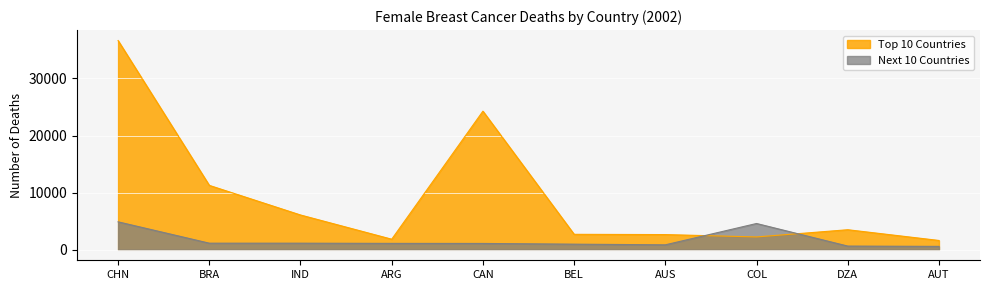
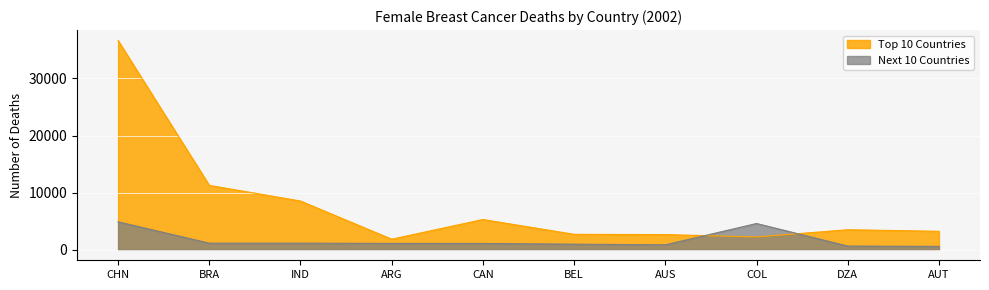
Top 10 Countries, IND: 6000 -> 9000
Top 10 Countries, CAN: 24000 -> 5000
Top 10 Countries, AUT: 2000 -> 3000
